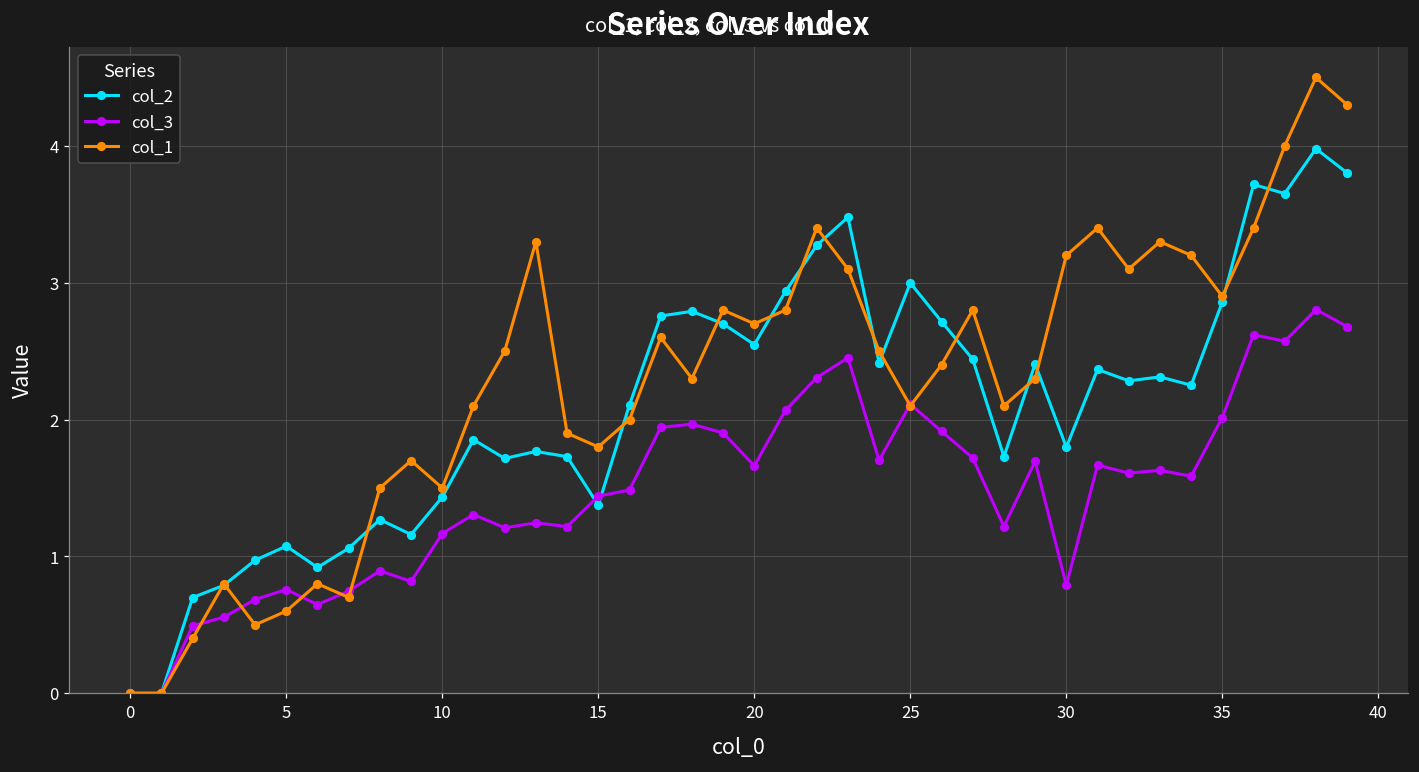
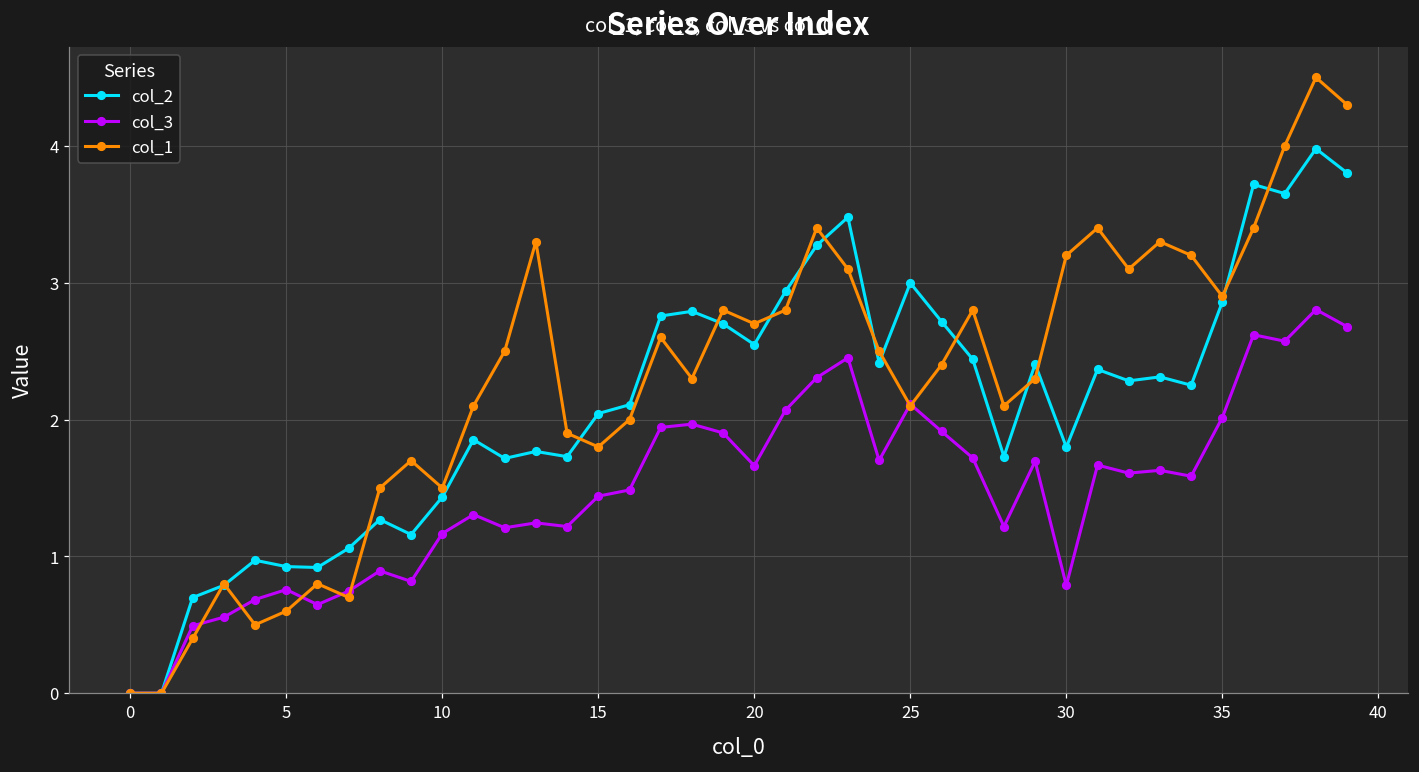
col_2, 5: 1.07 -> 0.93
col_2, 15: 1.37 -> 2.04
